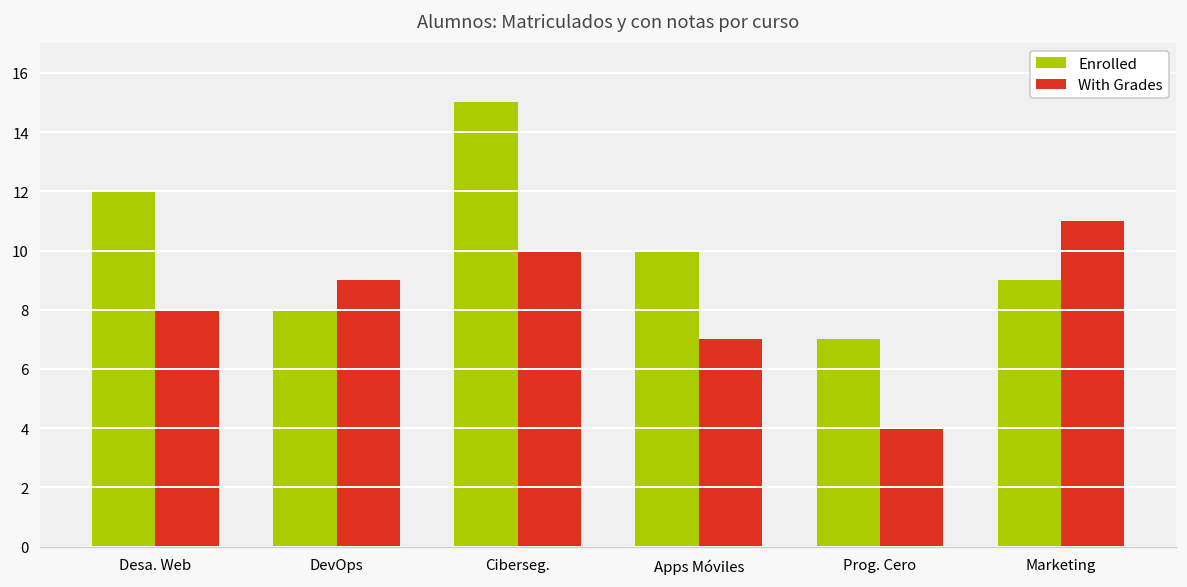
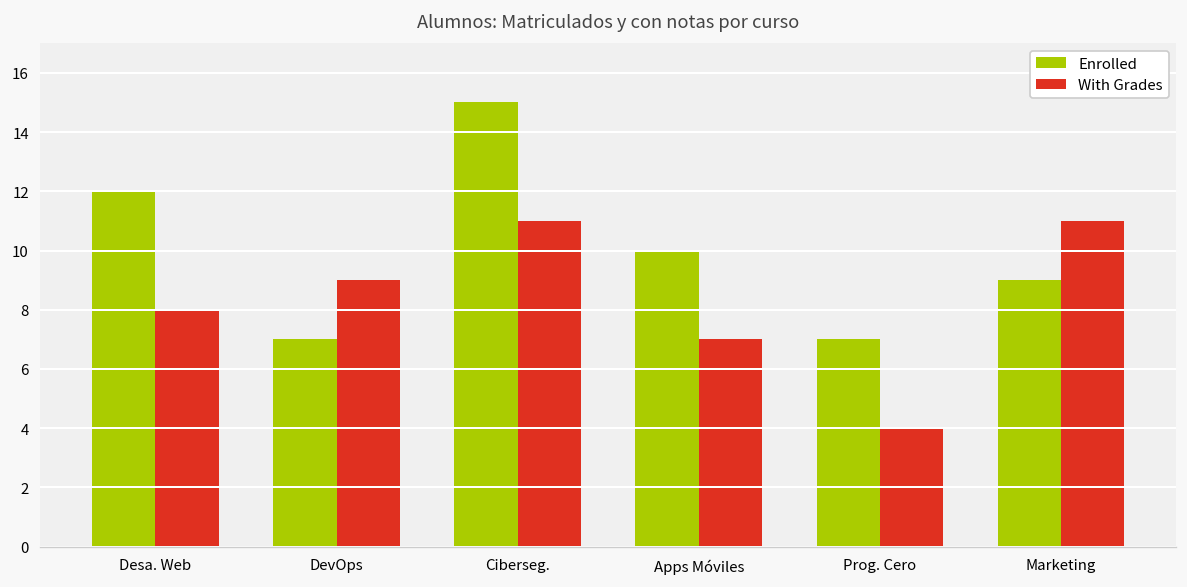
Enrolled, DevOps: 8 -> 7
With Grades, Ciberseg.: 10 -> 11
